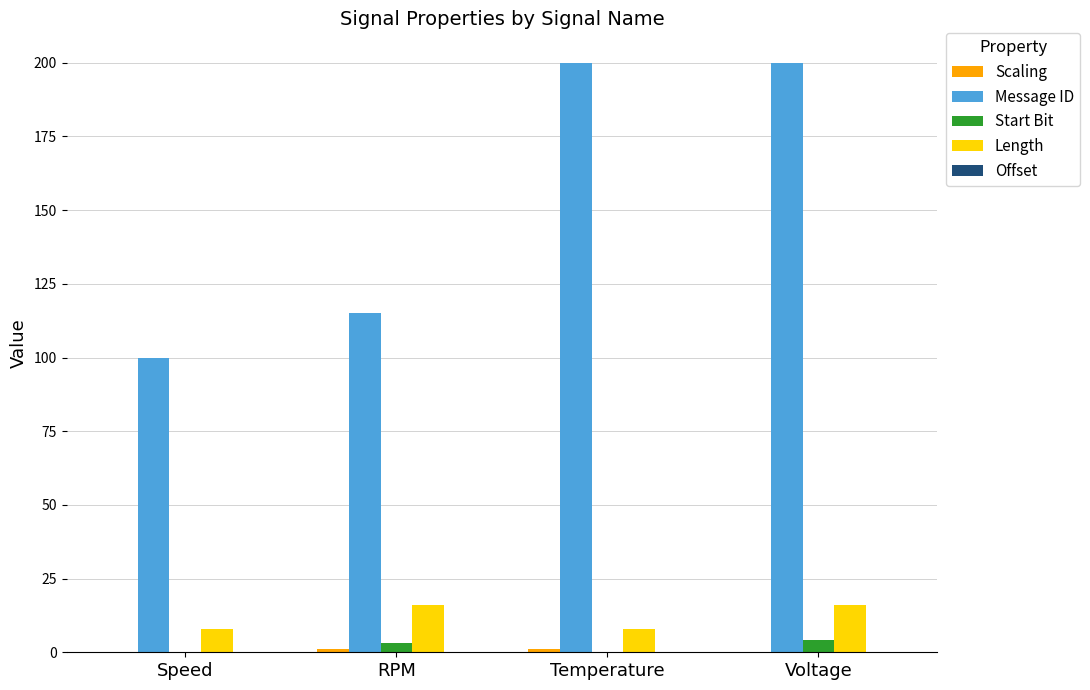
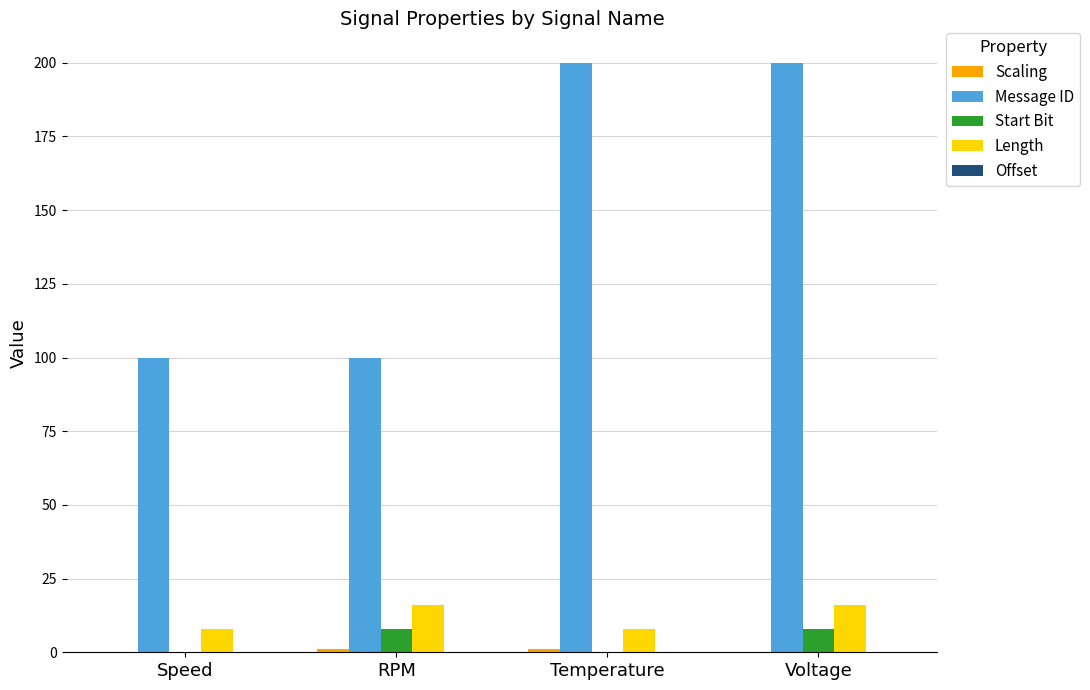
Message ID, RPM: 115 -> 100
Start Bit, RPM: 3 -> 8
Start Bit, Voltage: 4 -> 8
